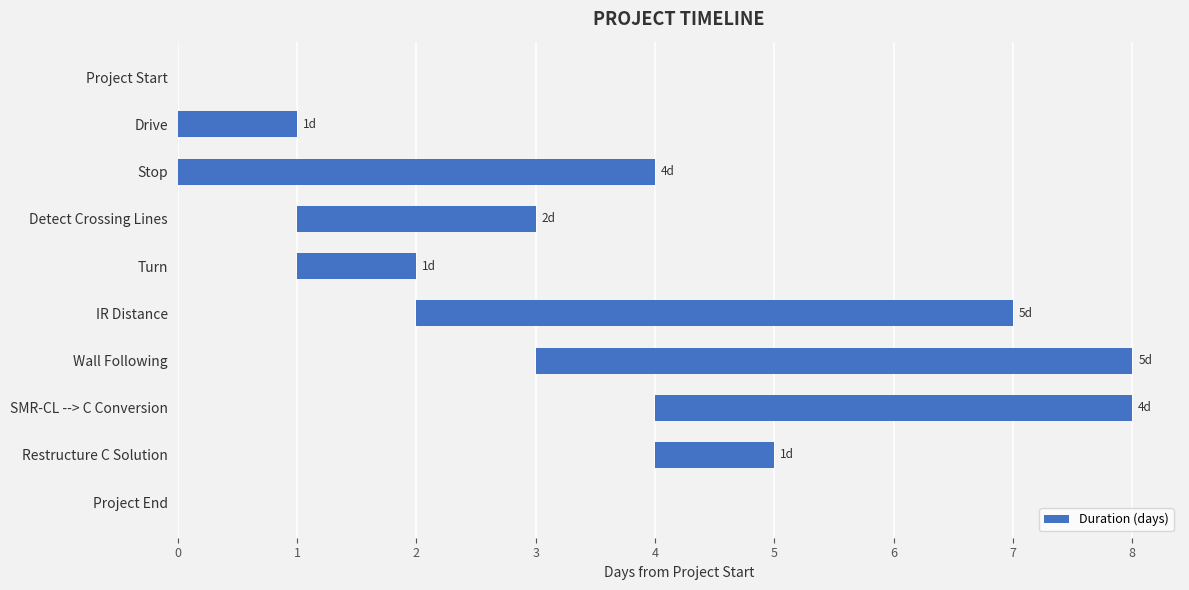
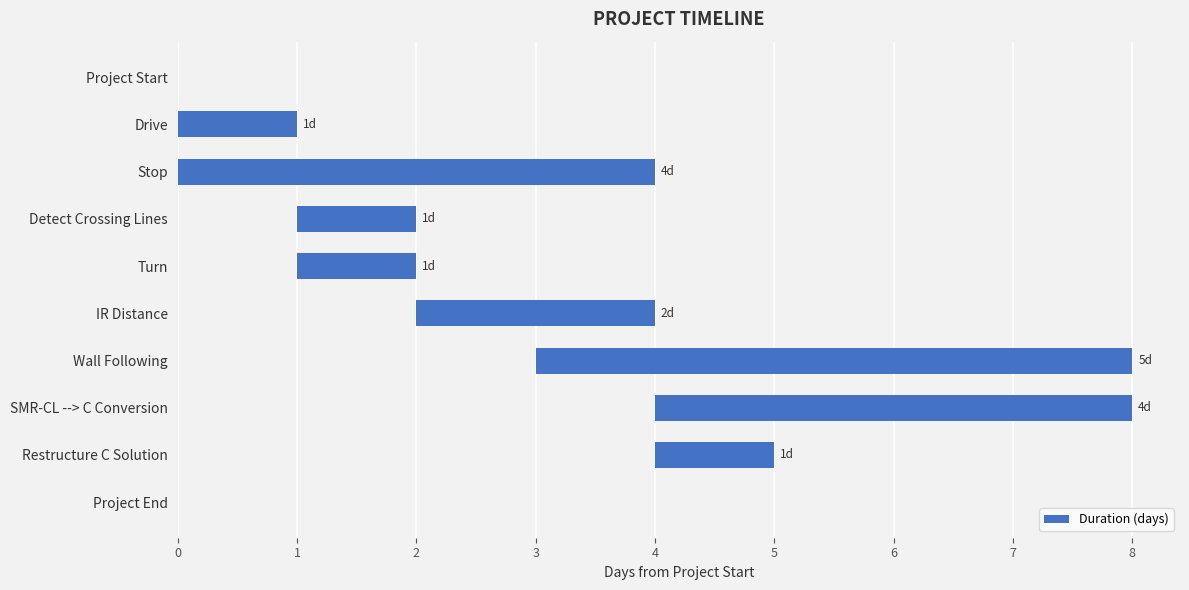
Duration (days), Detect Crossing Lines: 2d -> 1d
Duration (days), IR Distance: 5d -> 2d
